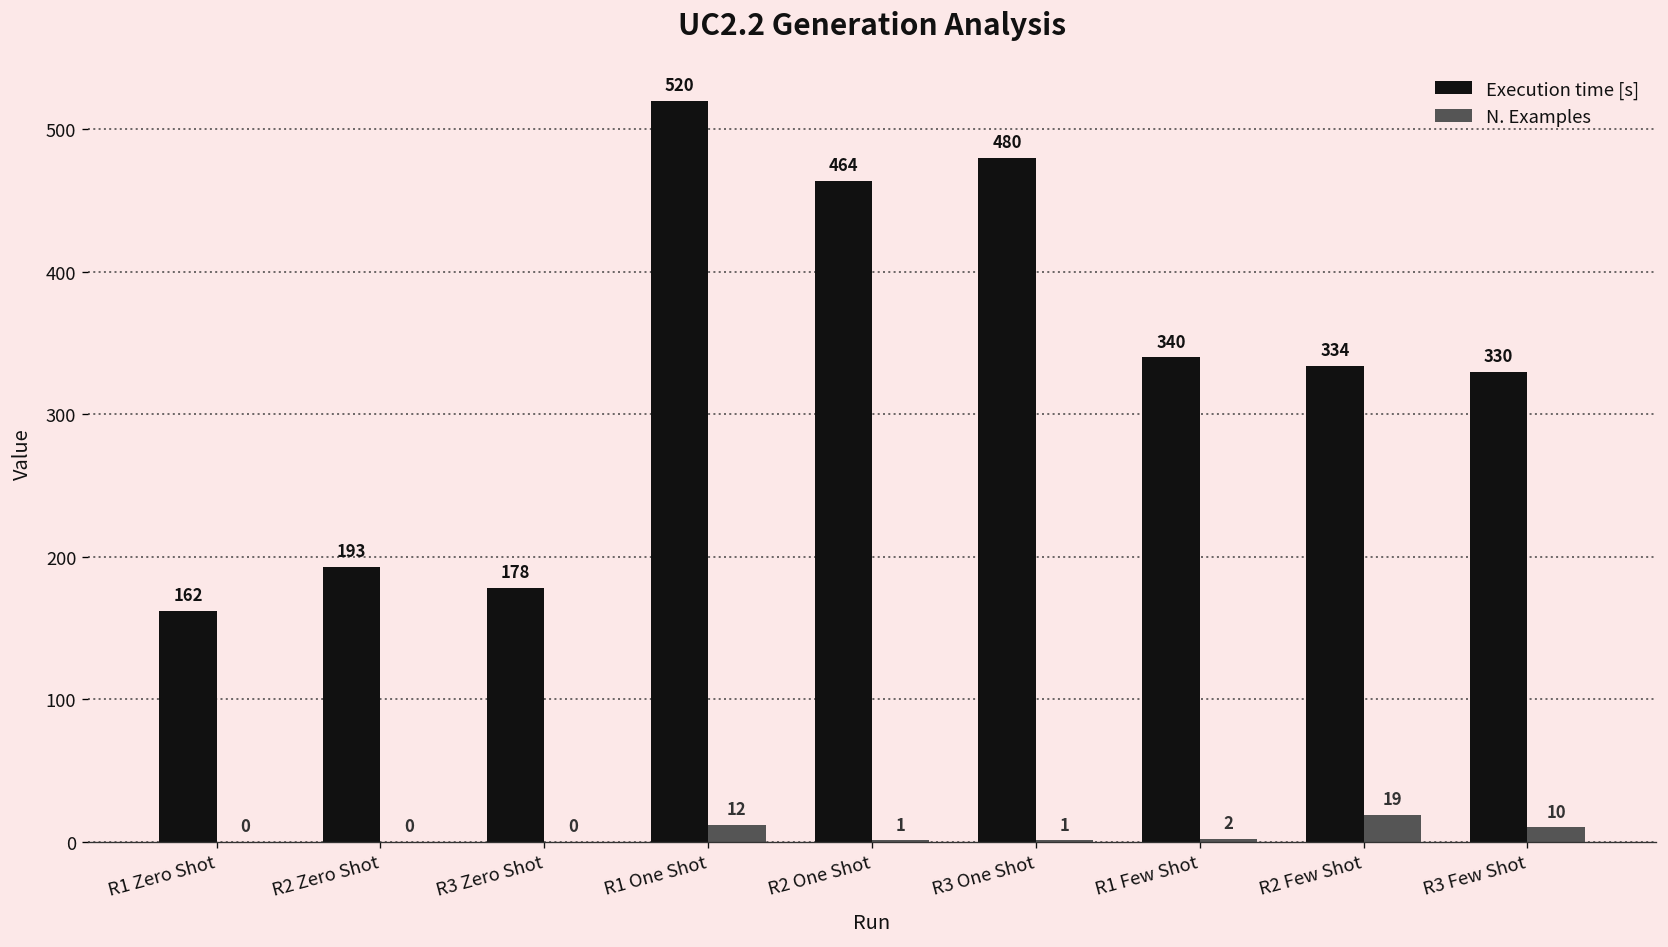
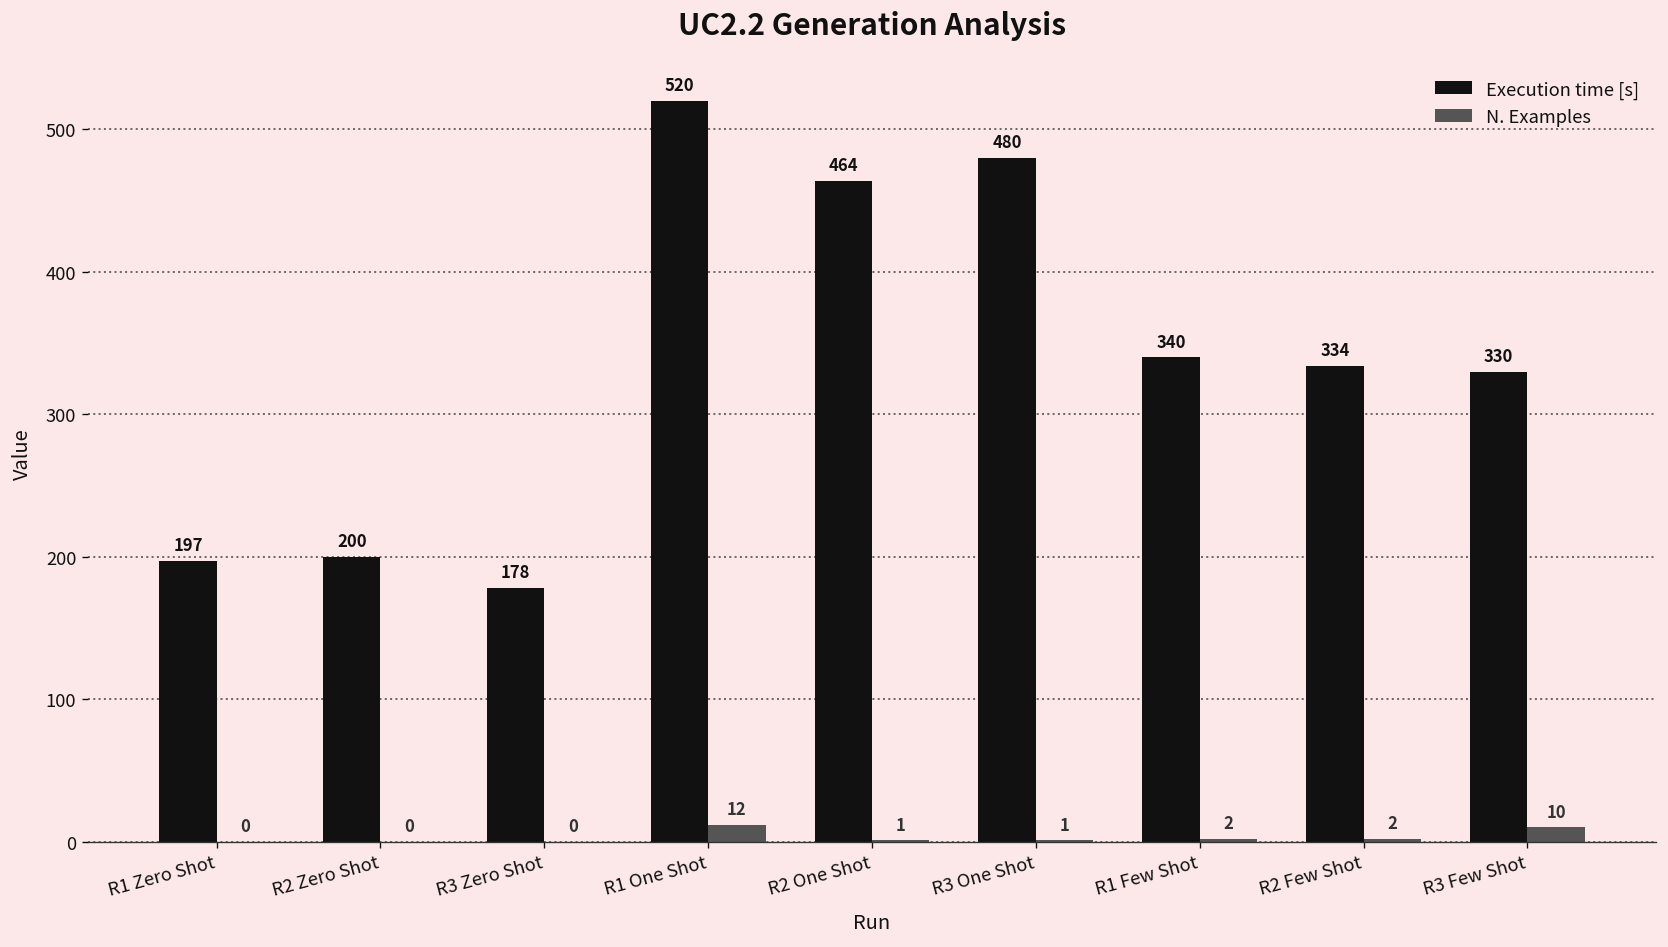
Execution time [s], R1 Zero Shot: 162 -> 197
Execution time [s], R2 Zero Shot: 193 -> 200
N. Examples, R2 Few Shot: 19 -> 2
